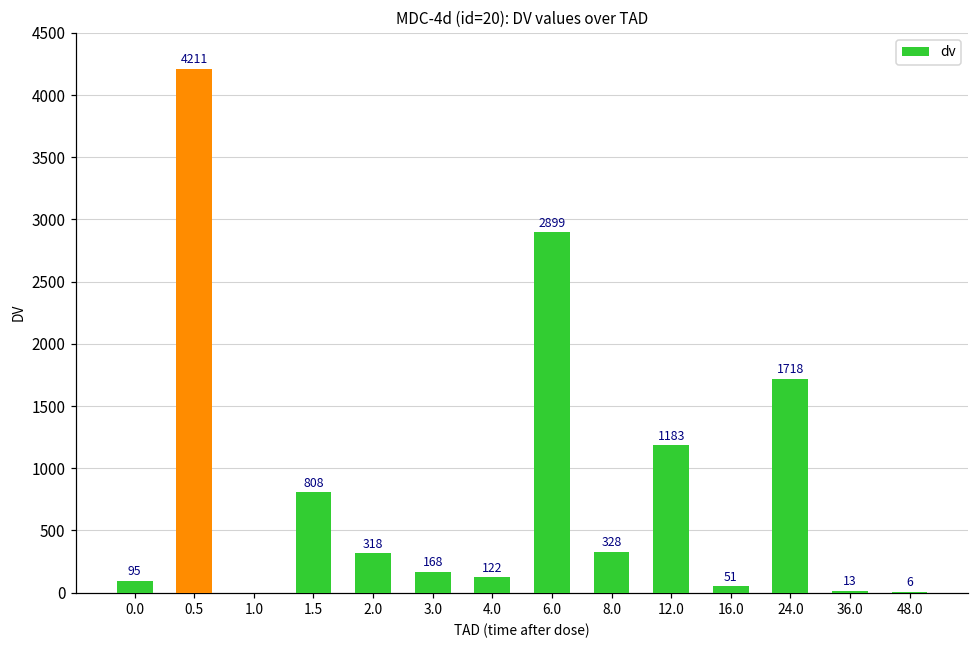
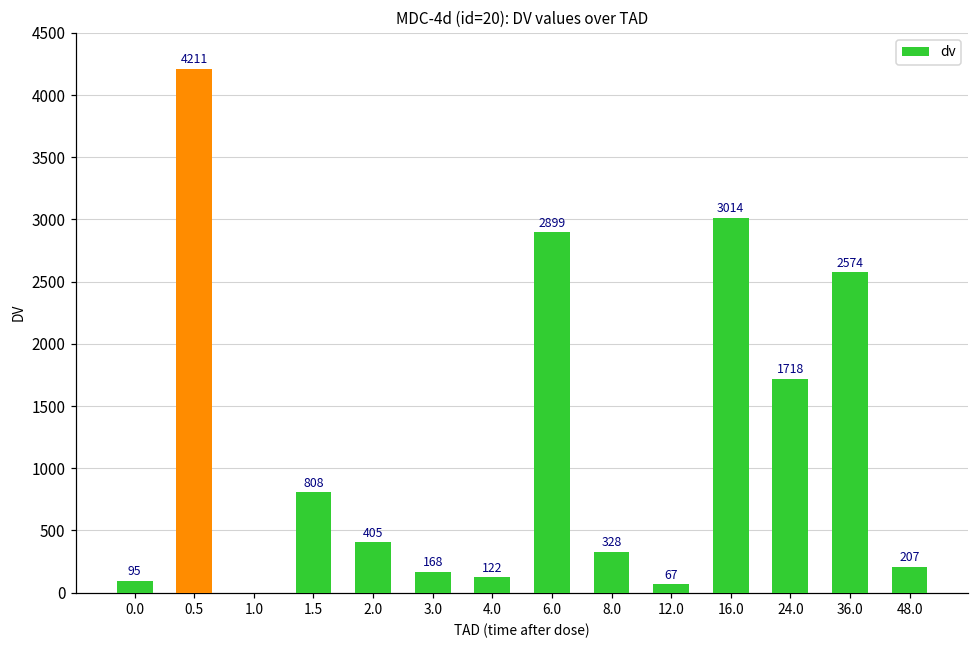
2.0: 318 -> 405
12.0: 1183 -> 67
16.0: 51 -> 3014
36.0: 13 -> 2574
48.0: 6 -> 207
